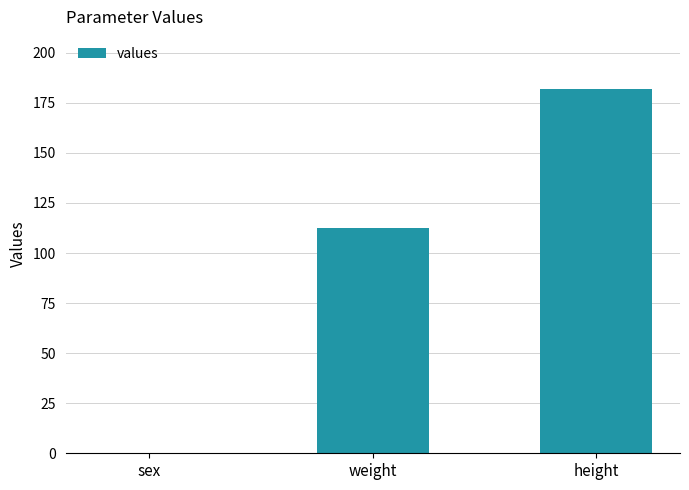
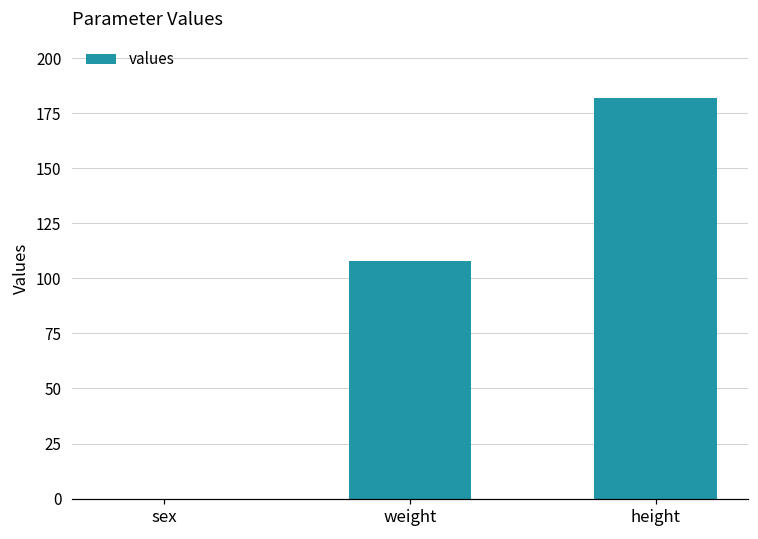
weight: 113 -> 108
